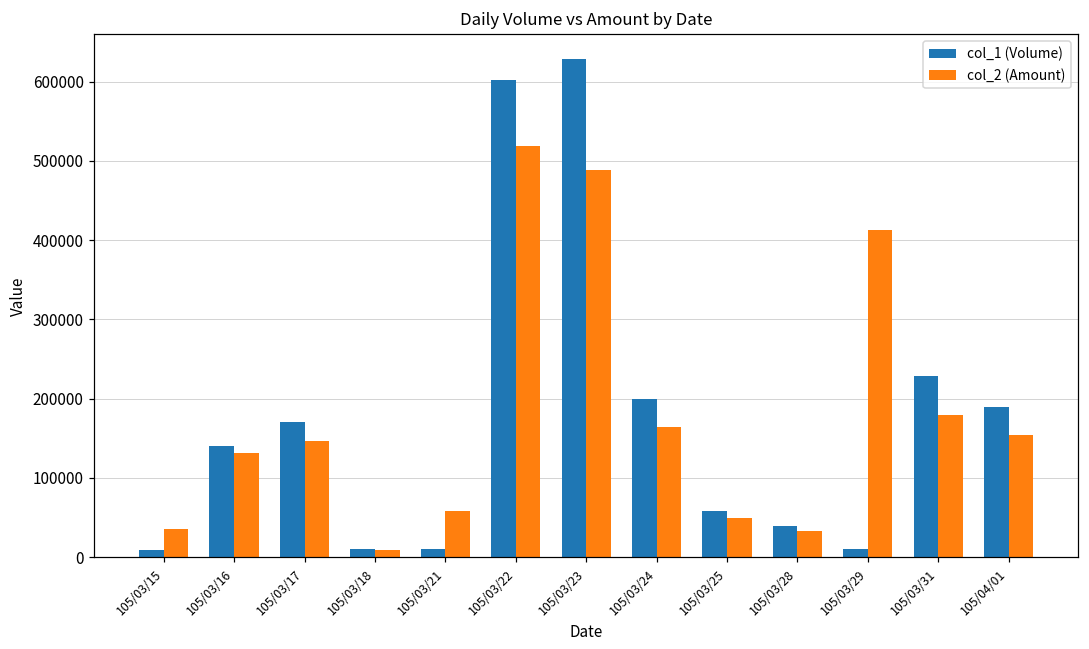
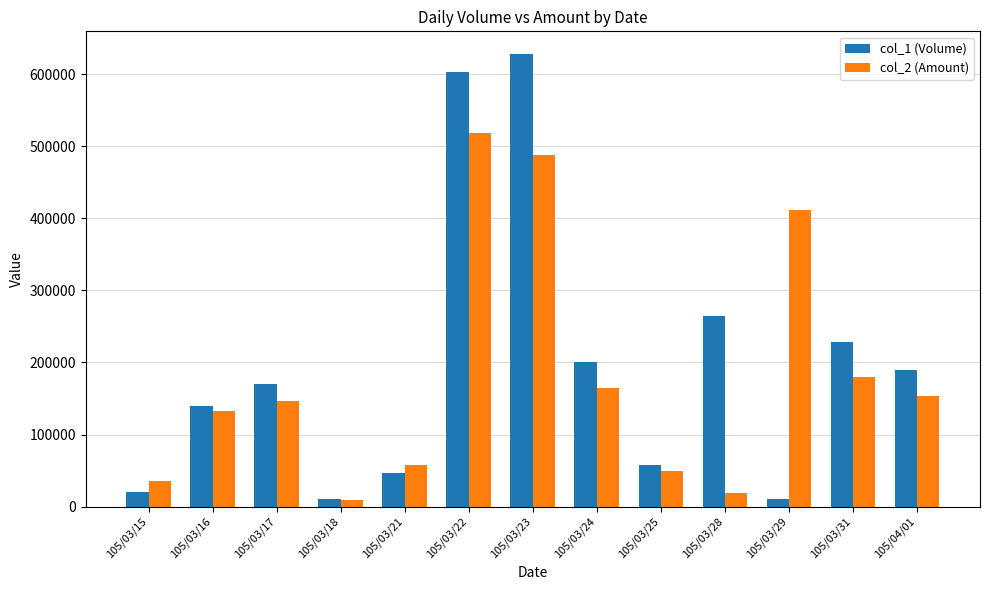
col_1 (Volume), 105/03/15: 10000 -> 20000
col_1 (Volume), 105/03/21: 10000 -> 50000
col_1 (Volume), 105/03/28: 40000 -> 260000
col_2 (Amount), 105/03/28: 30000 -> 20000
